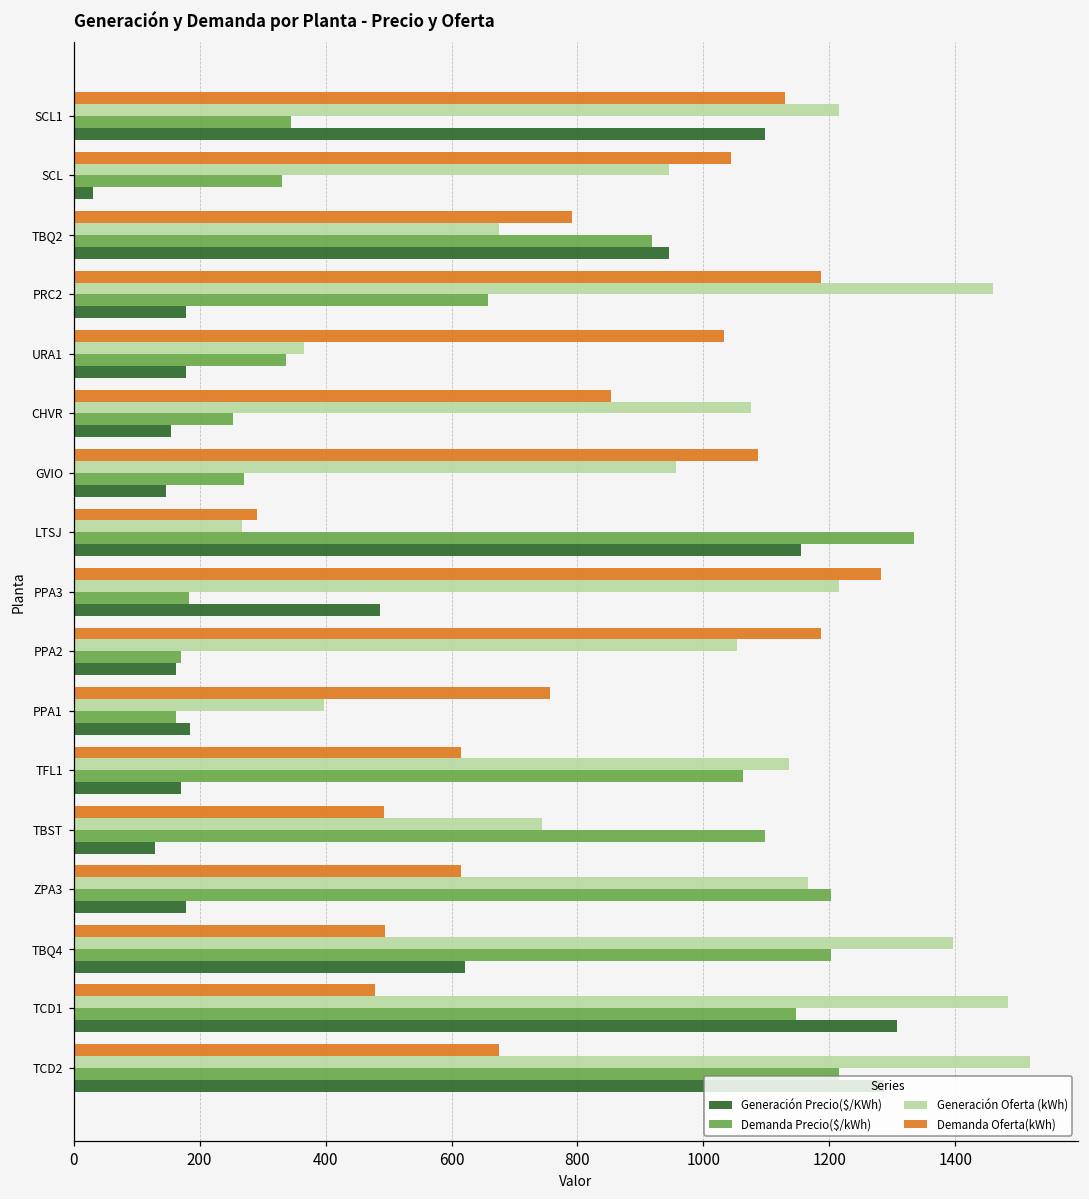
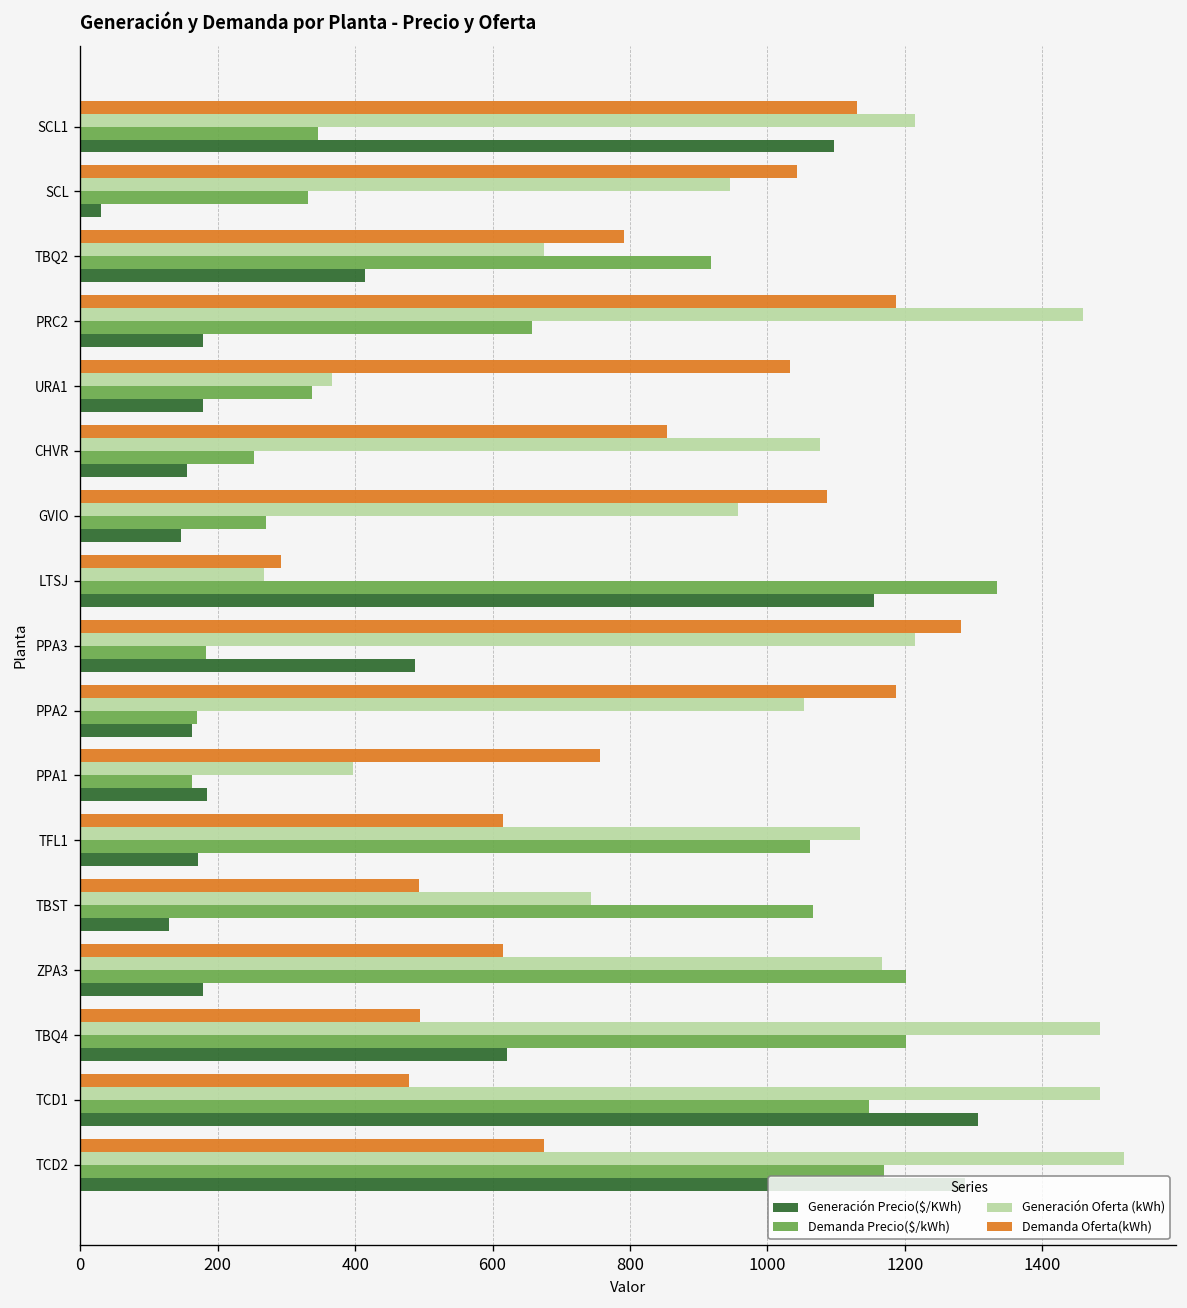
Generación Precio($/KWh), TBQ2: 950 -> 410
Demanda Precio($/kWh), TBST: 1100 -> 1070
Generación Oferta (kWh), TBQ4: 1400 -> 1480
Demanda Precio($/kWh), TCD2: 1220 -> 1170
